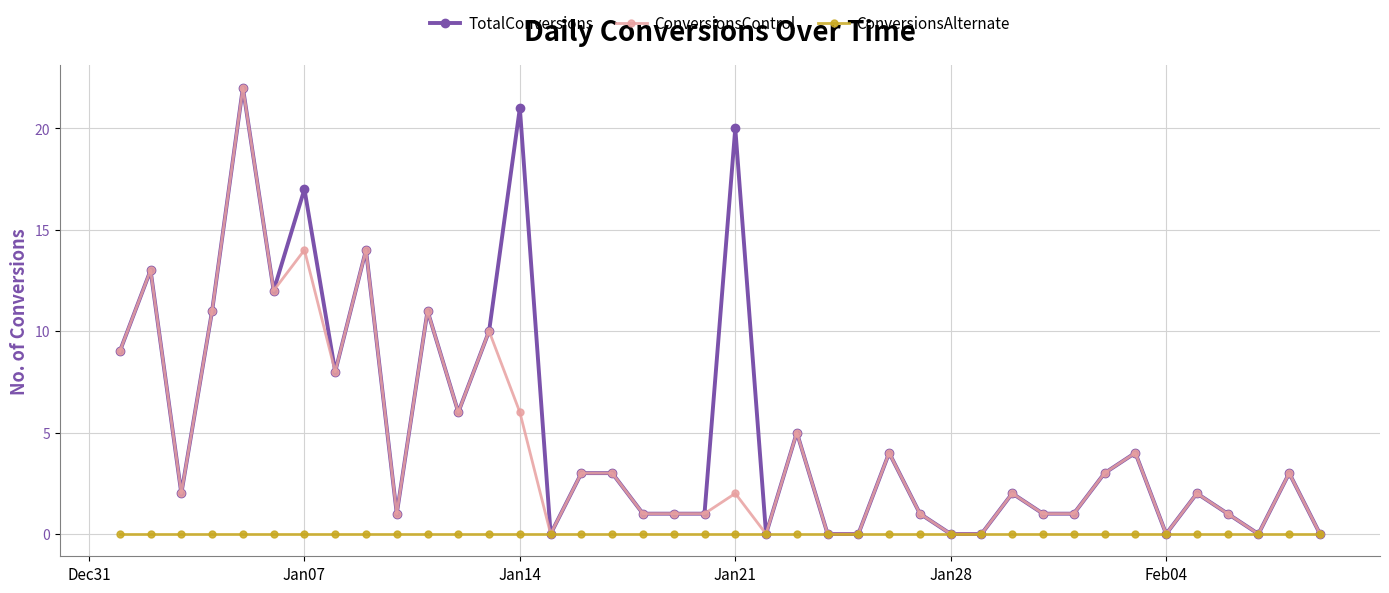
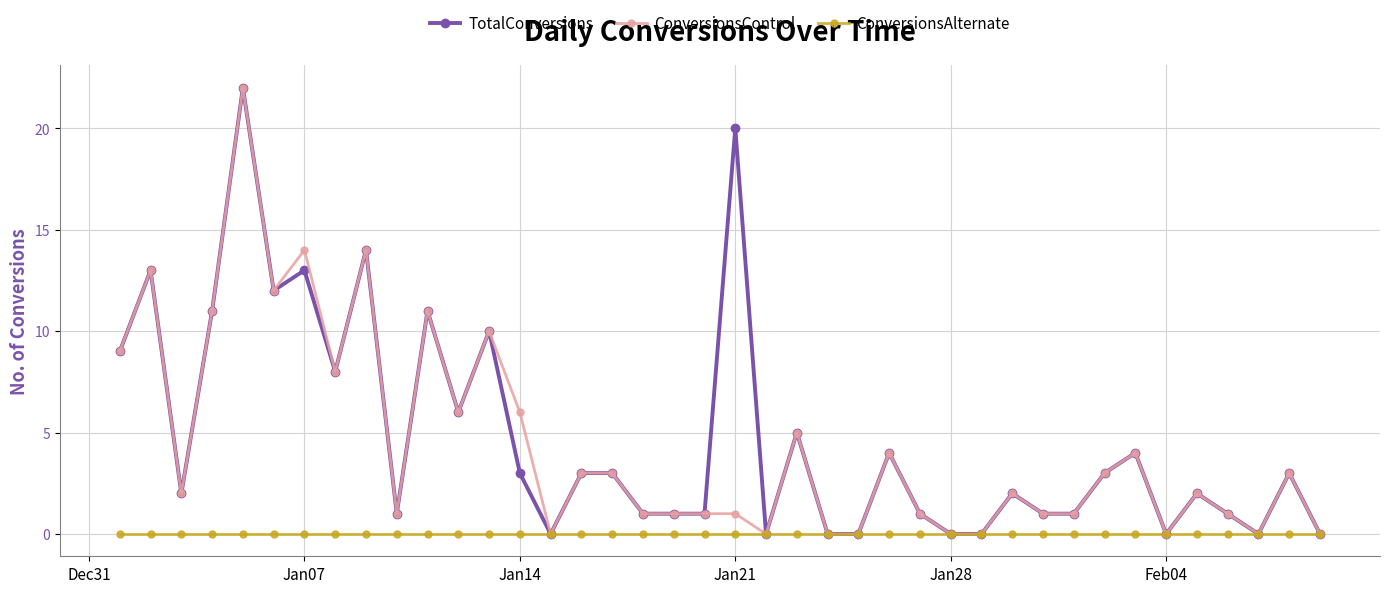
TotalConversions, Jan07: 17 -> 13
TotalConversions, Jan14: 21 -> 3
ConversionsControl, Jan21: 2 -> 1
